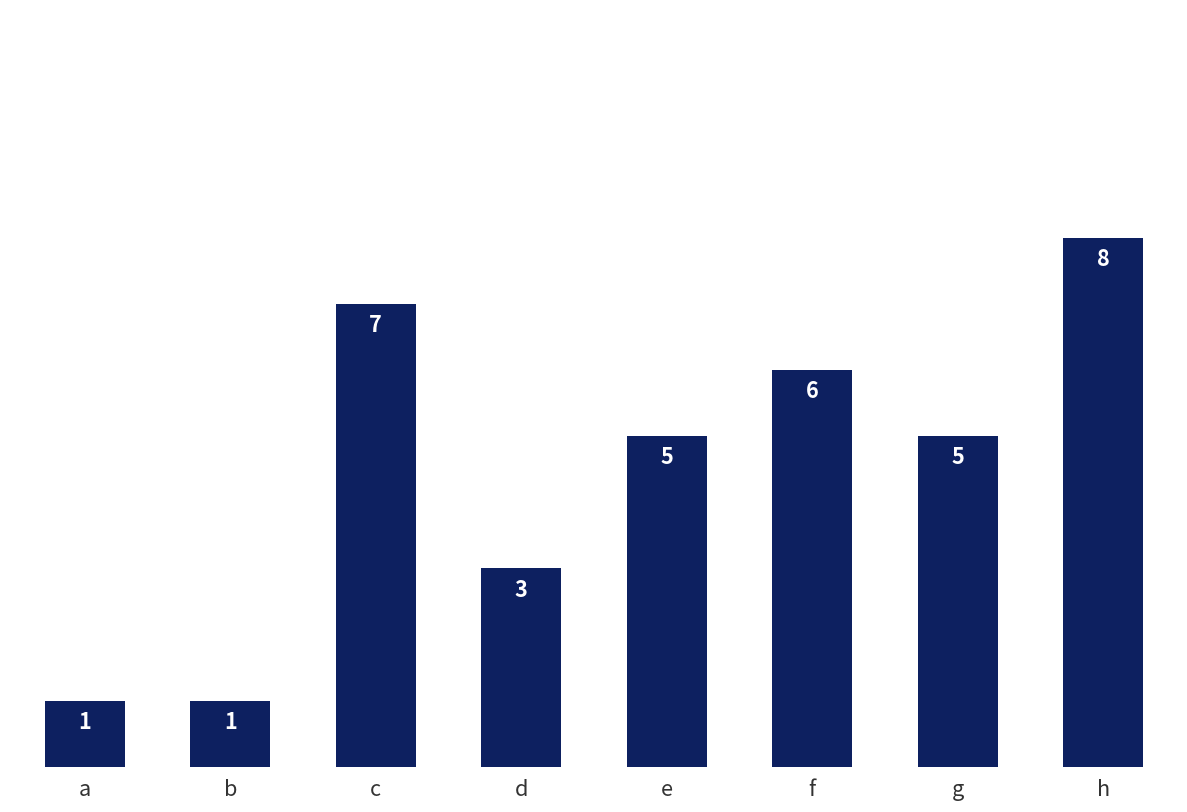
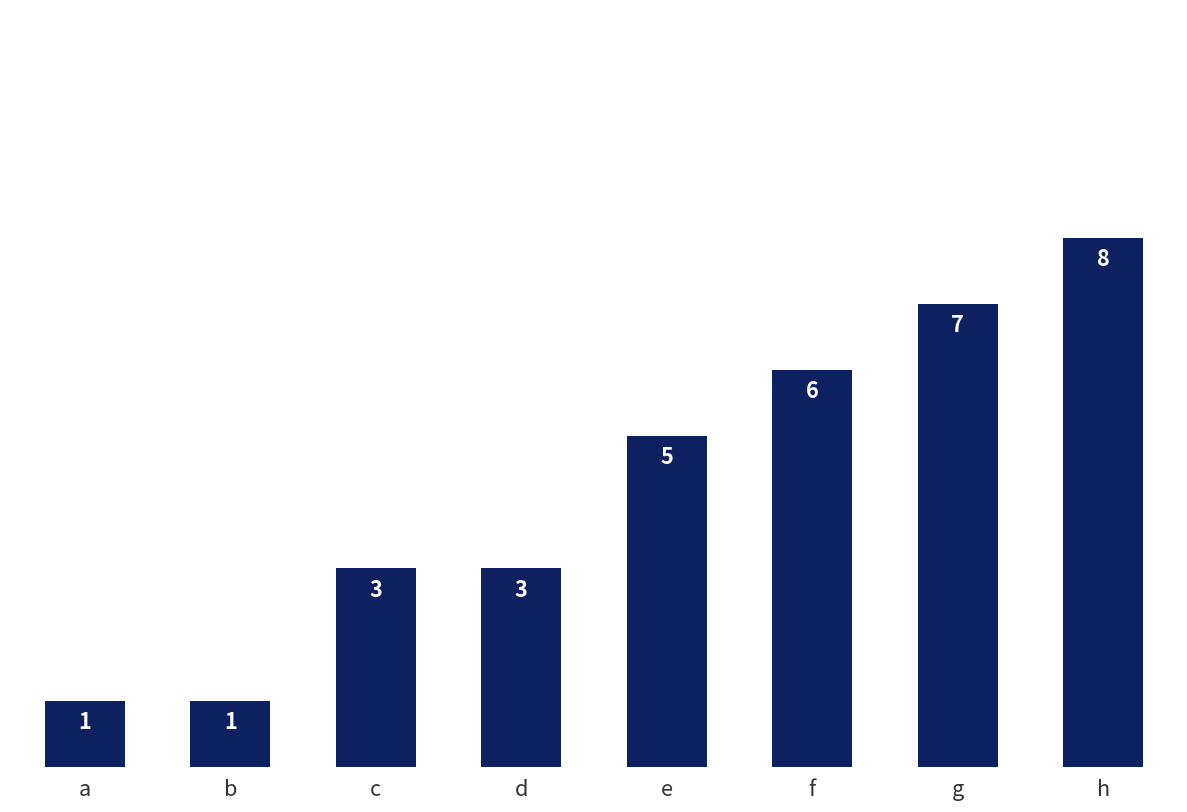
c: 7 -> 3
g: 5 -> 7
